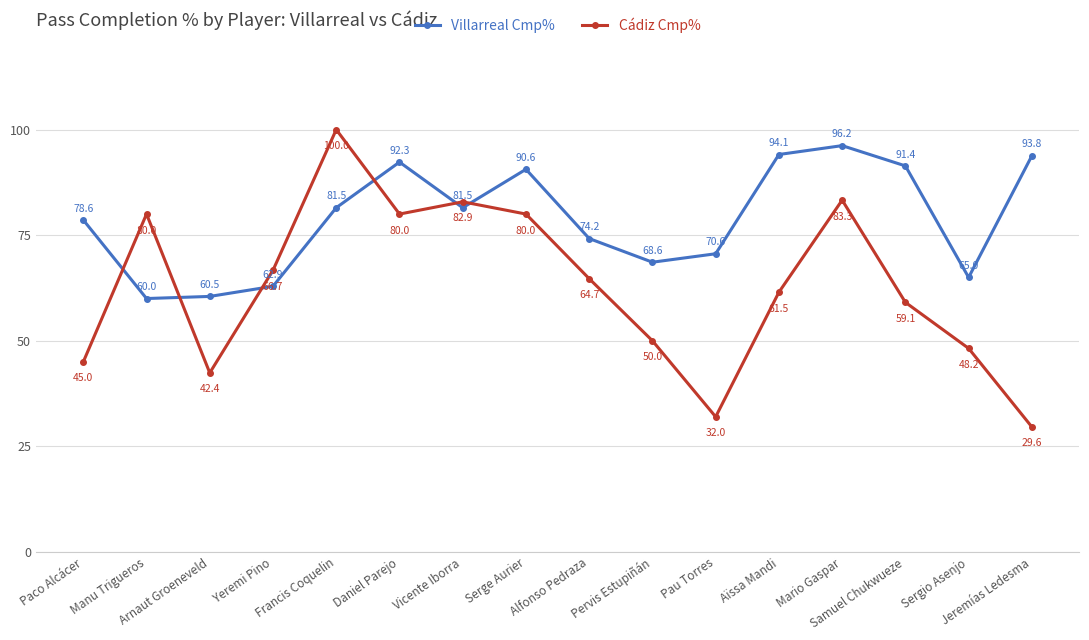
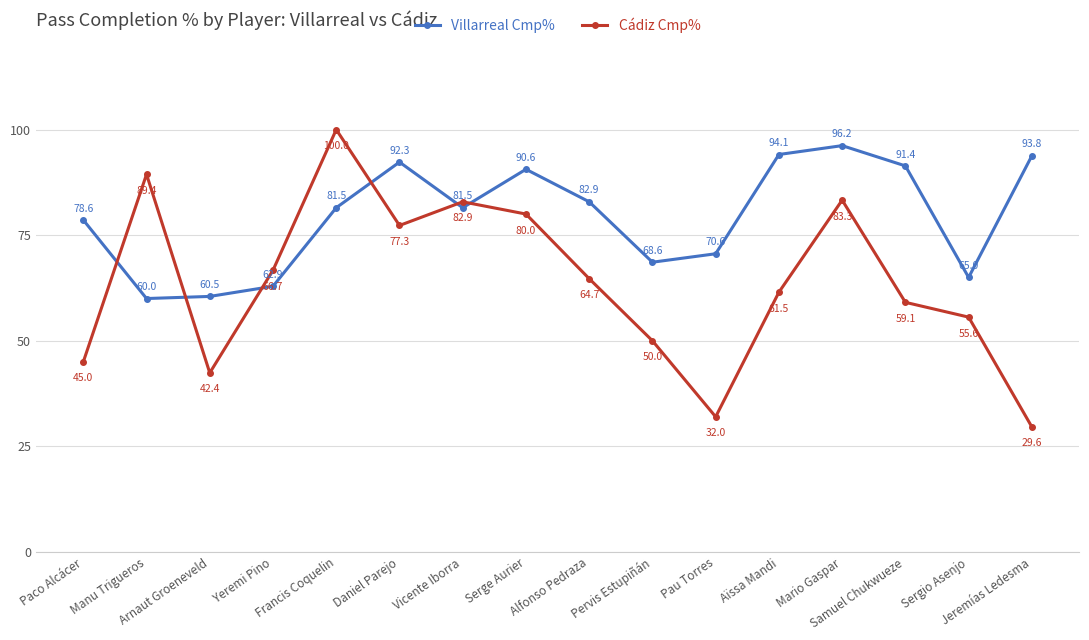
Cádiz Cmp%, Manu Trigueros: 80.0 -> 89.4
Cádiz Cmp%, Daniel Parejo: 80.0 -> 77.3
Villarreal Cmp%, Alfonso Pedraza: 74.2 -> 82.9
Cádiz Cmp%, Sergio Asenjo: 48.2 -> 55.6
